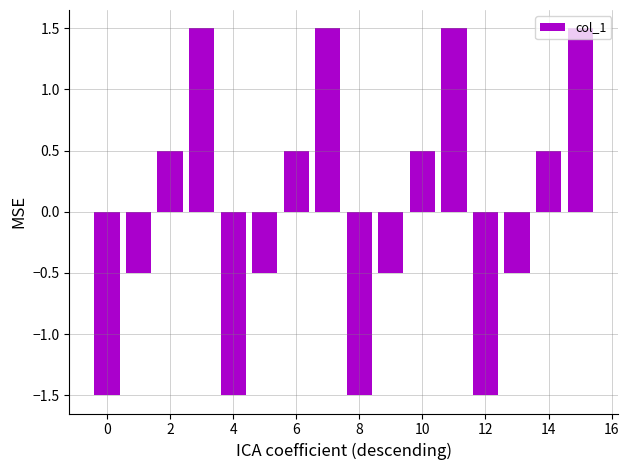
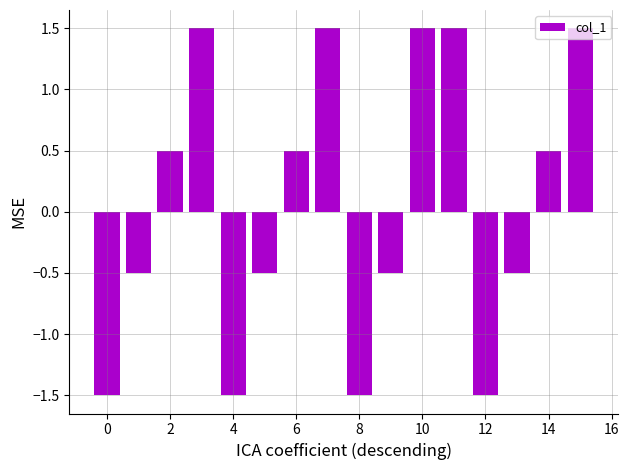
10: 0.50 -> 1.50
